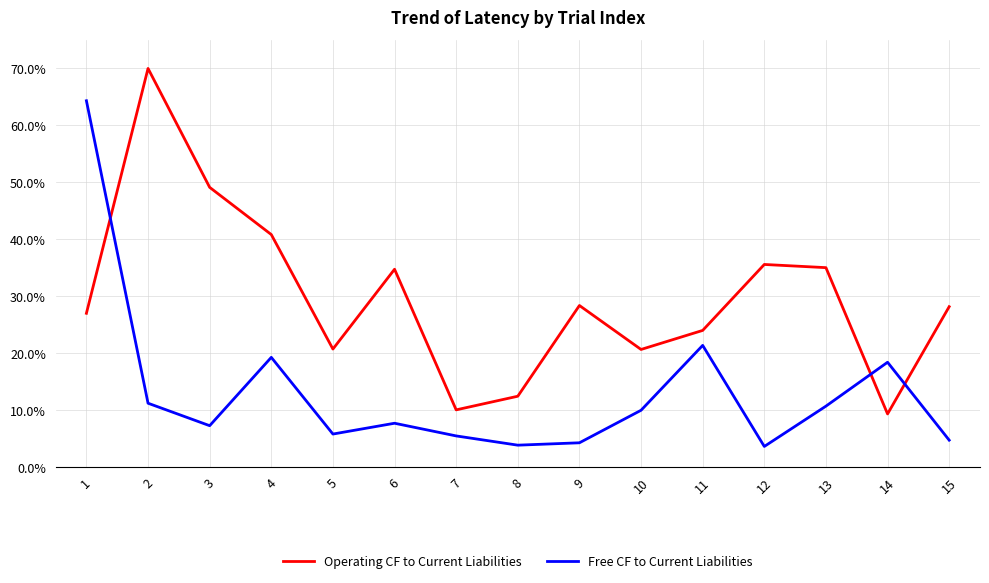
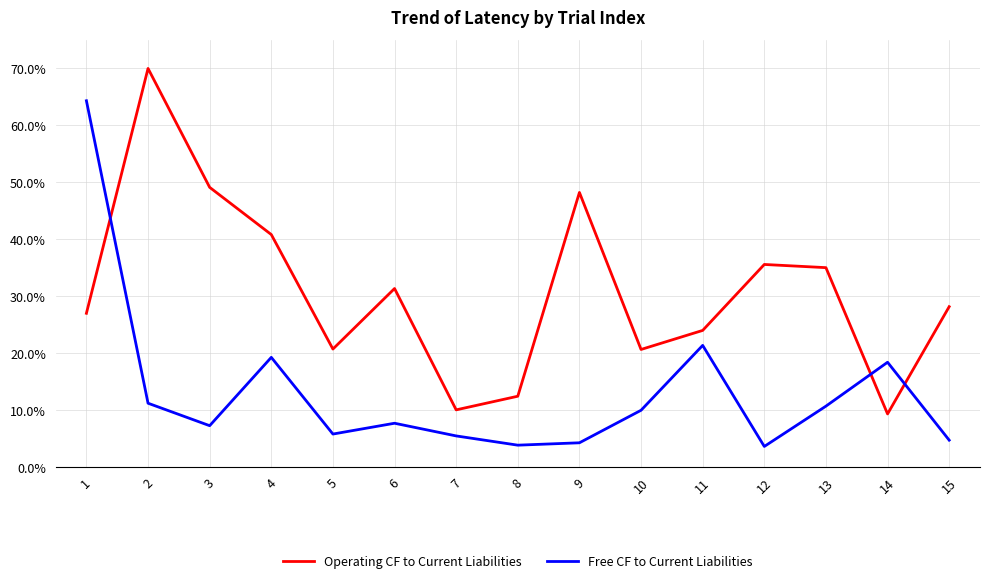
Operating CF to Current Liabilities, 6: 35% -> 31%
Operating CF to Current Liabilities, 9: 28% -> 48%
